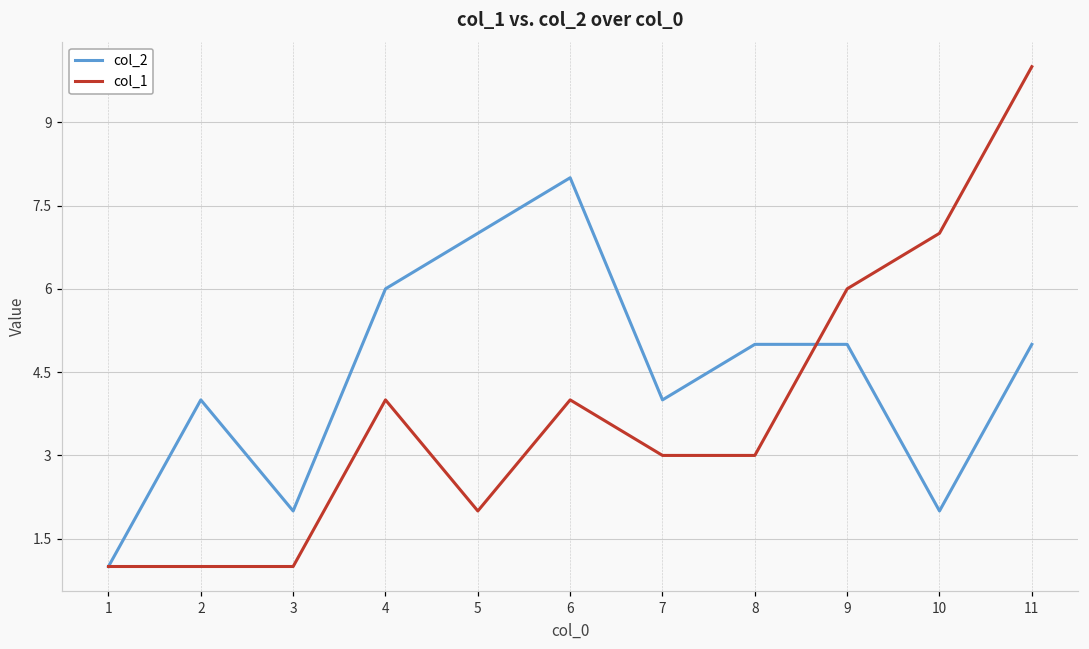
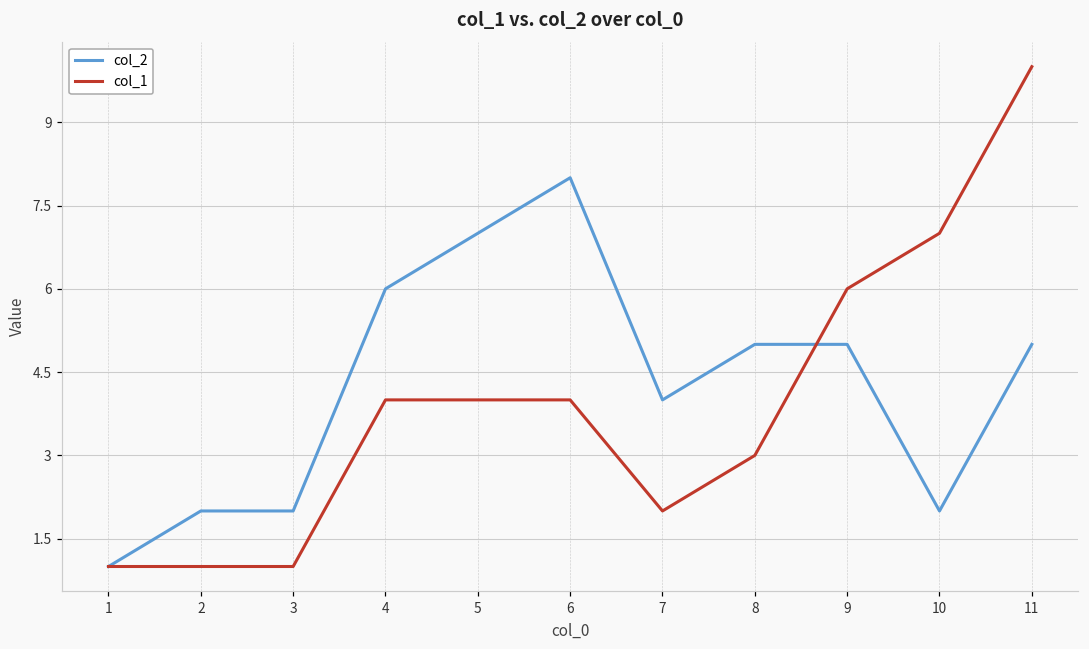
col_2, 2: 4 -> 2
col_1, 5: 2 -> 4
col_1, 7: 3 -> 2
